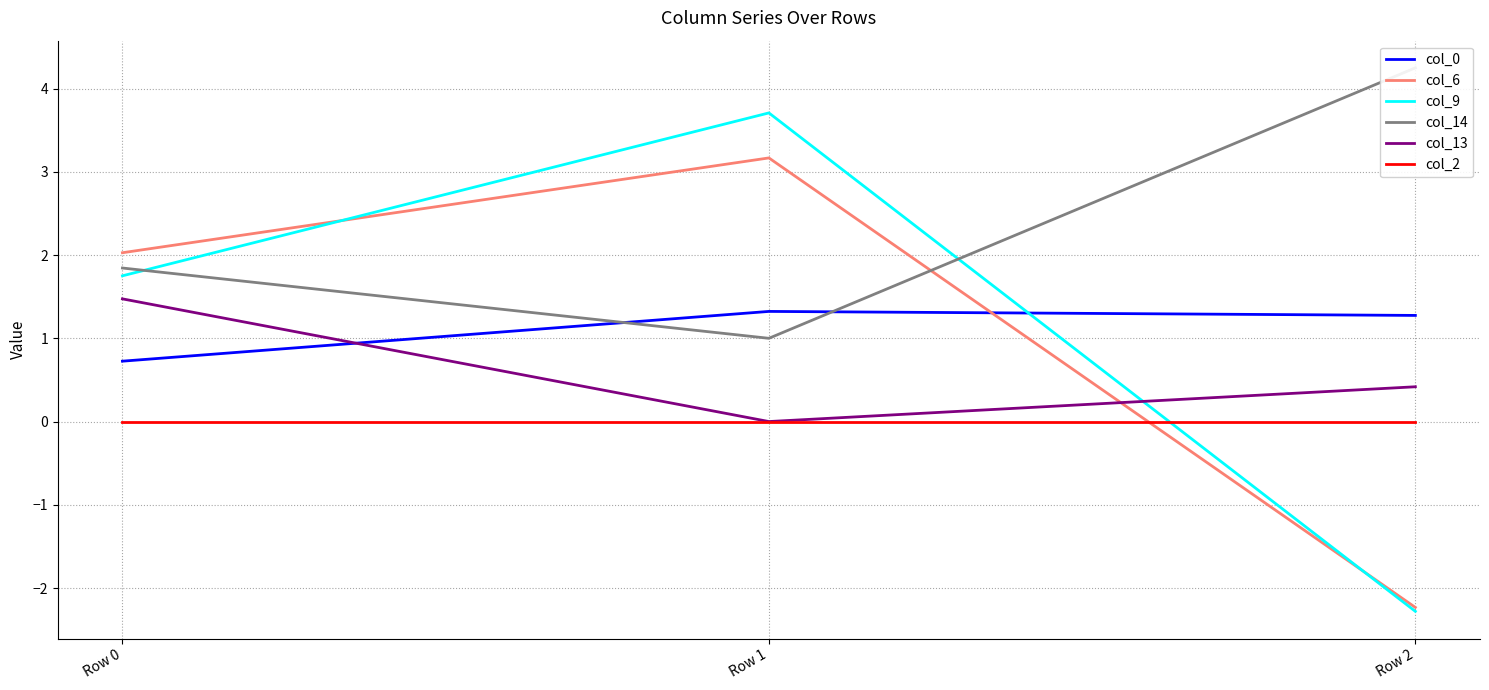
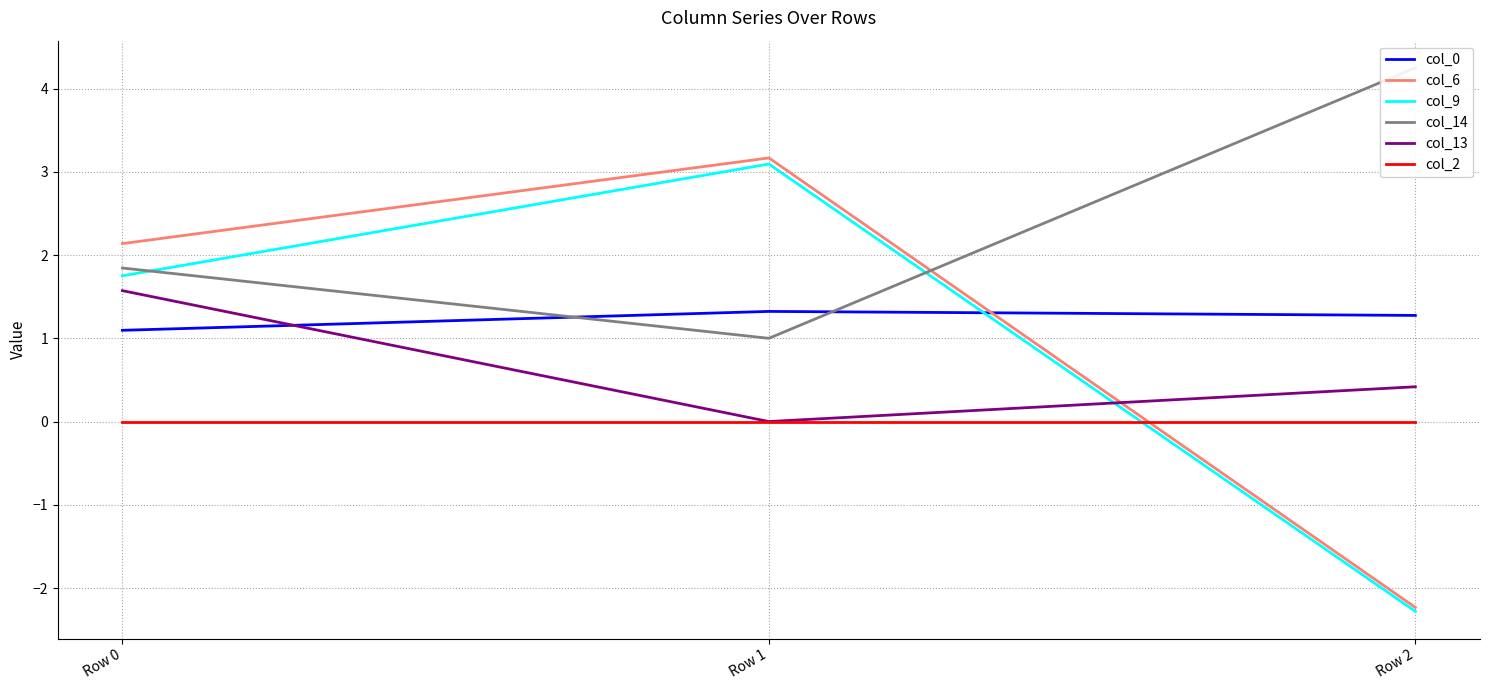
col_0, Row 0: 0.7 -> 1.1
col_6, Row 0: 2.0 -> 2.1
col_13, Row 0: 1.5 -> 1.6
col_9, Row 1: 3.7 -> 3.1
